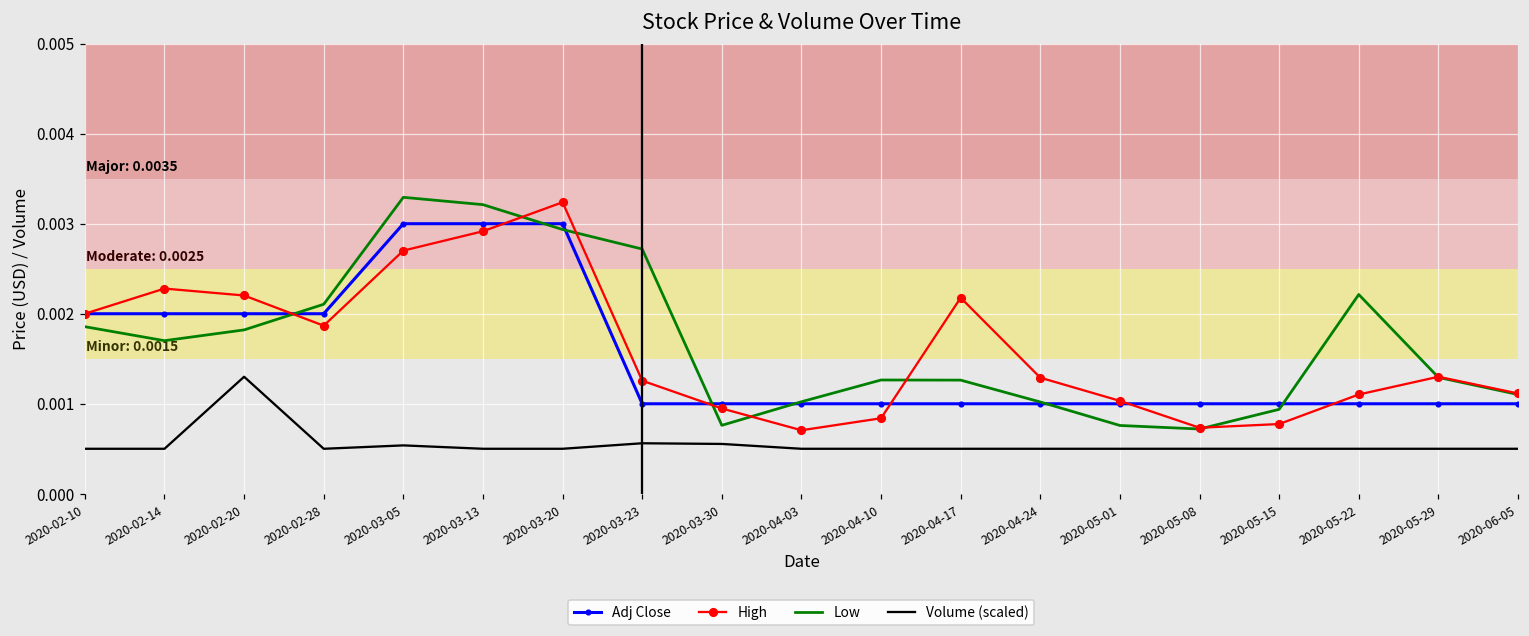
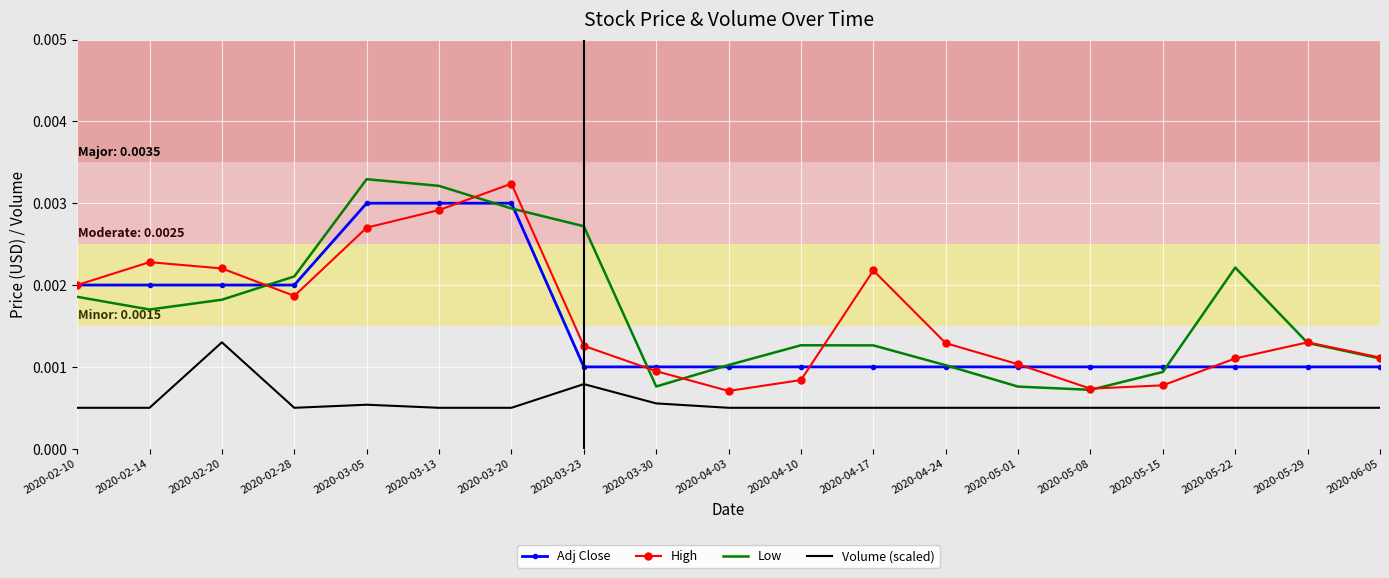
Volume (scaled), 2020-03-23: 0.0006 -> 0.0008
